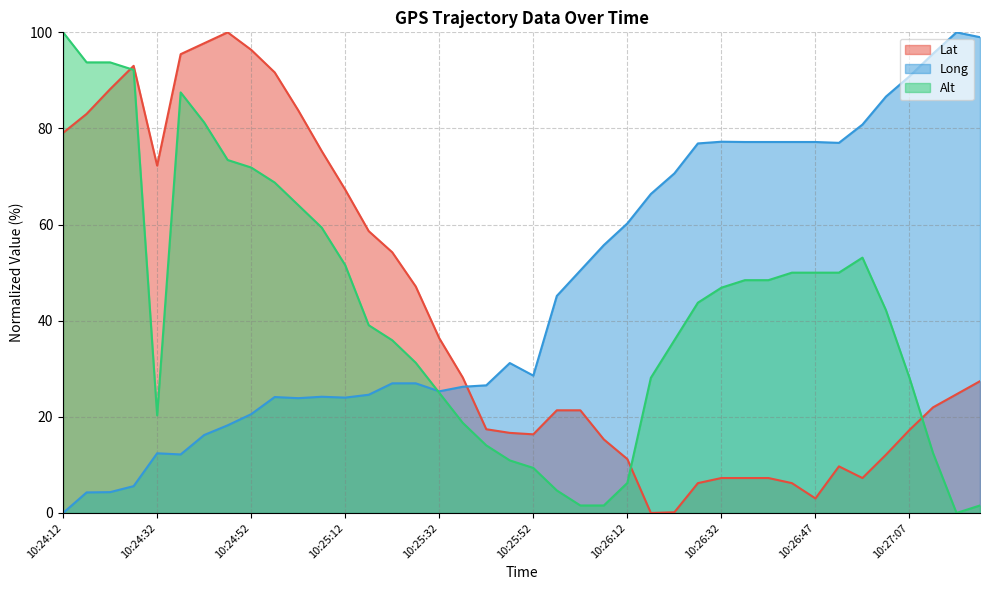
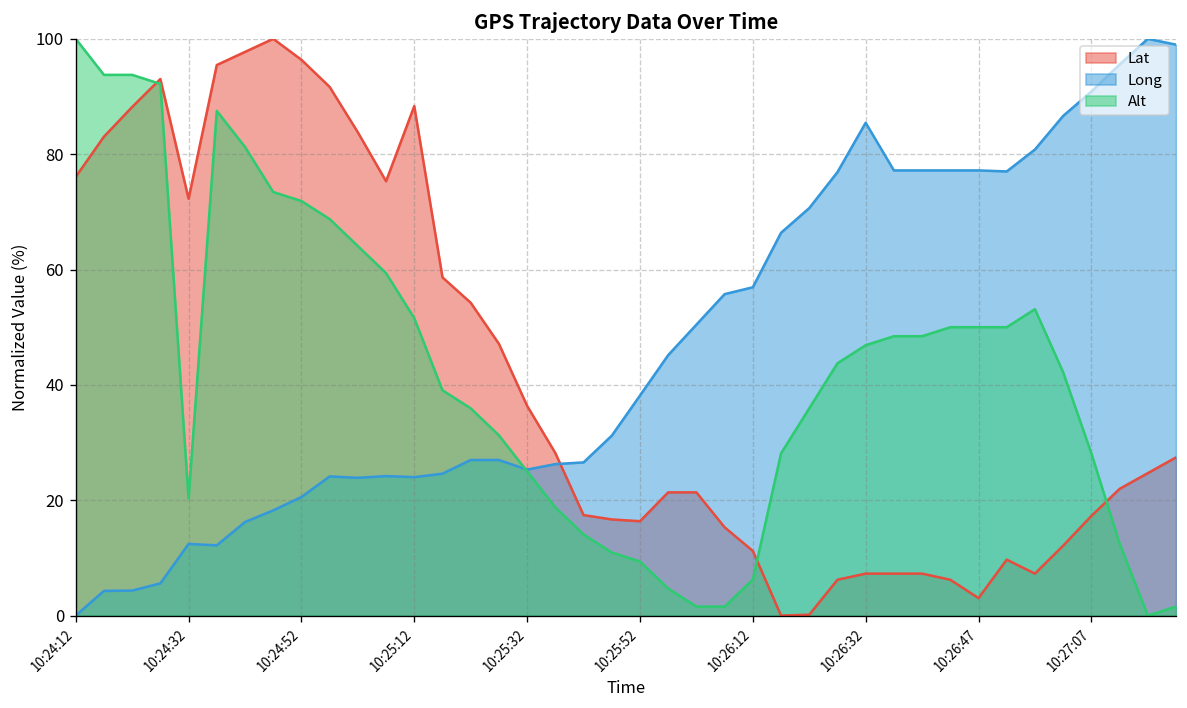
Lat, 10:24:12: 79 -> 76
Lat, 10:25:12: 67 -> 88
Long, 10:25:52: 29 -> 38
Long, 10:26:12: 60 -> 57
Long, 10:26:32: 77 -> 85
